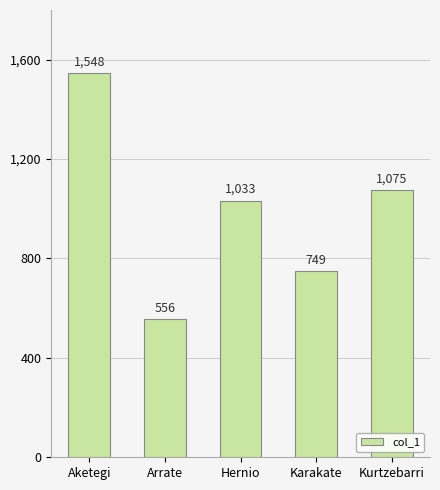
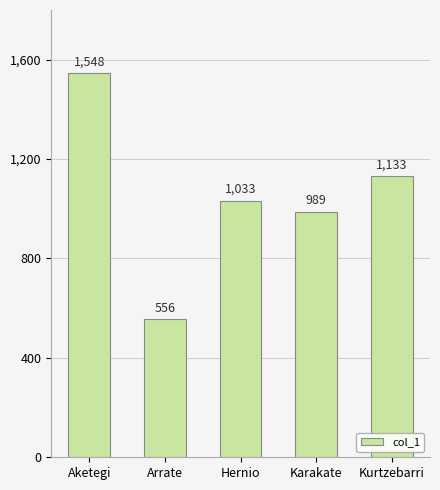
Karakate: 749 -> 989
Kurtzebarri: 1,075 -> 1,133
